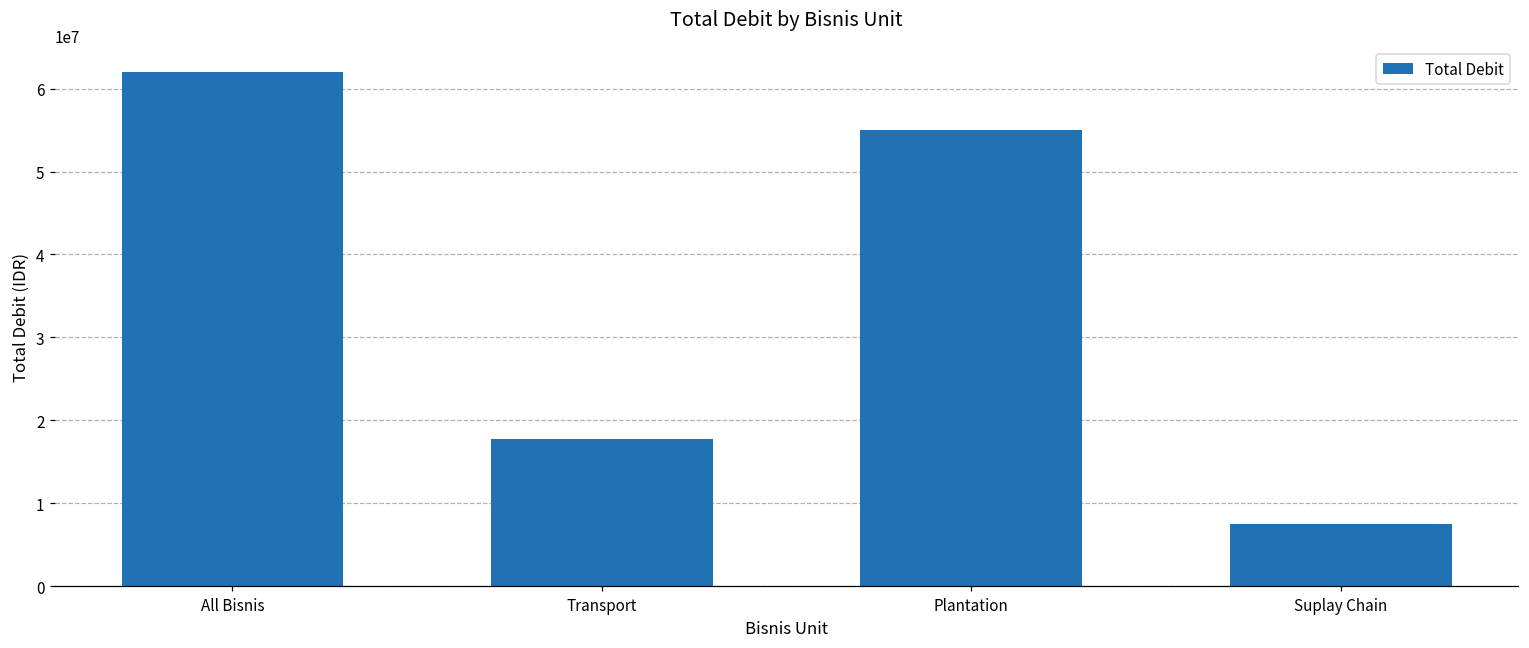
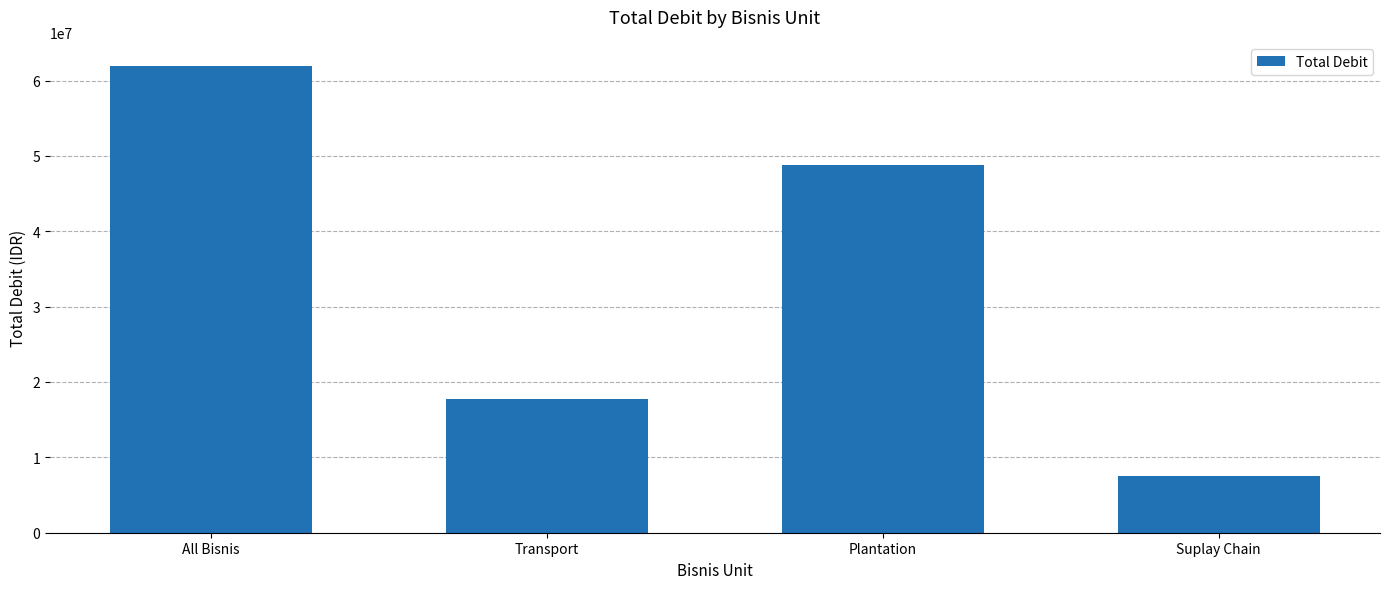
Plantation: 55000000 -> 49000000
